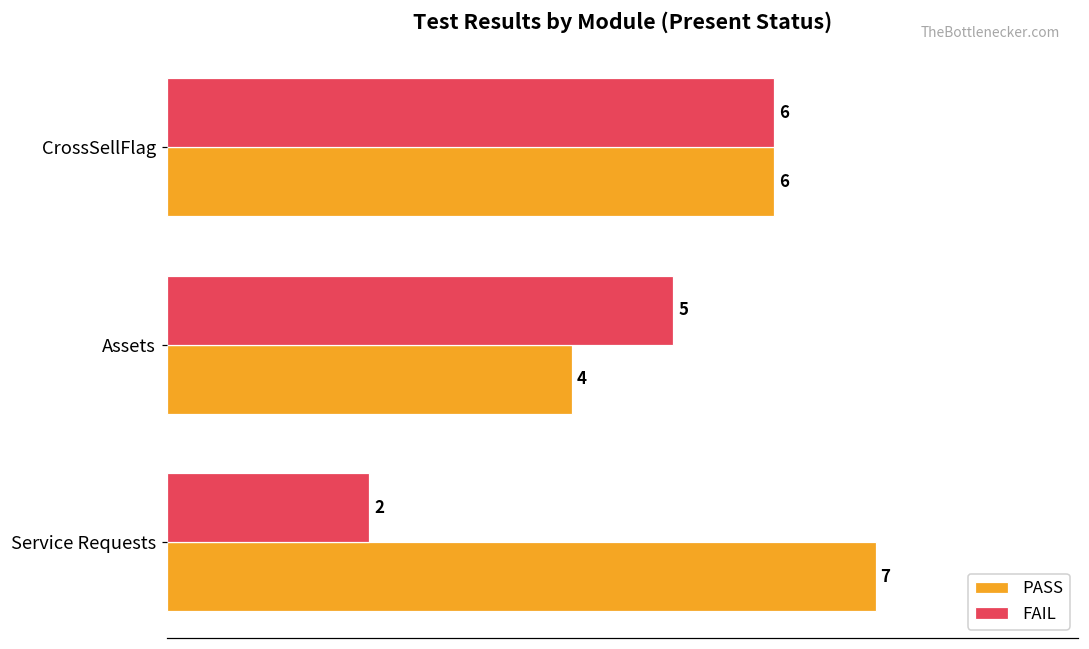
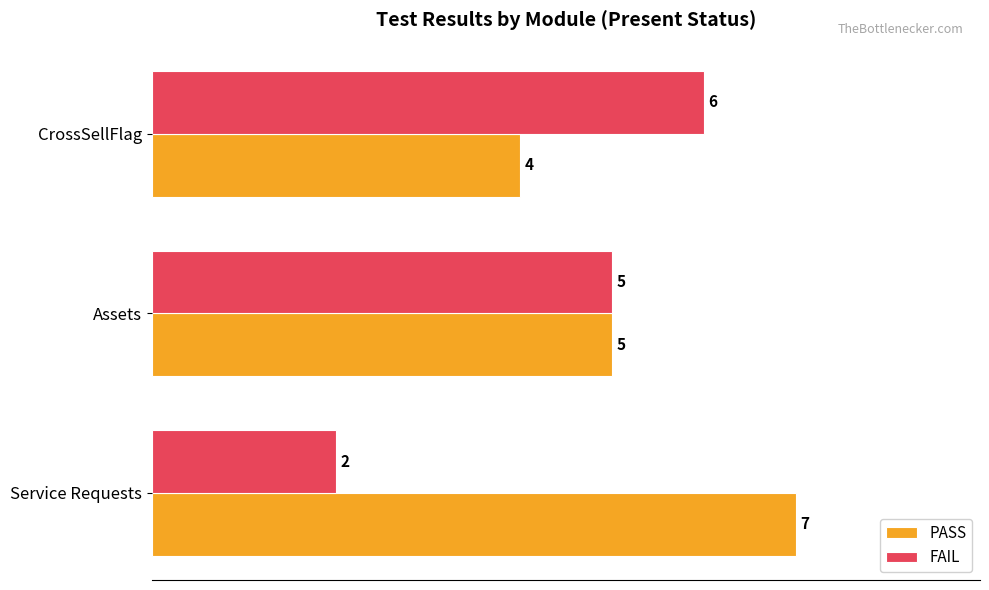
PASS, CrossSellFlag: 6 -> 4
PASS, Assets: 4 -> 5
